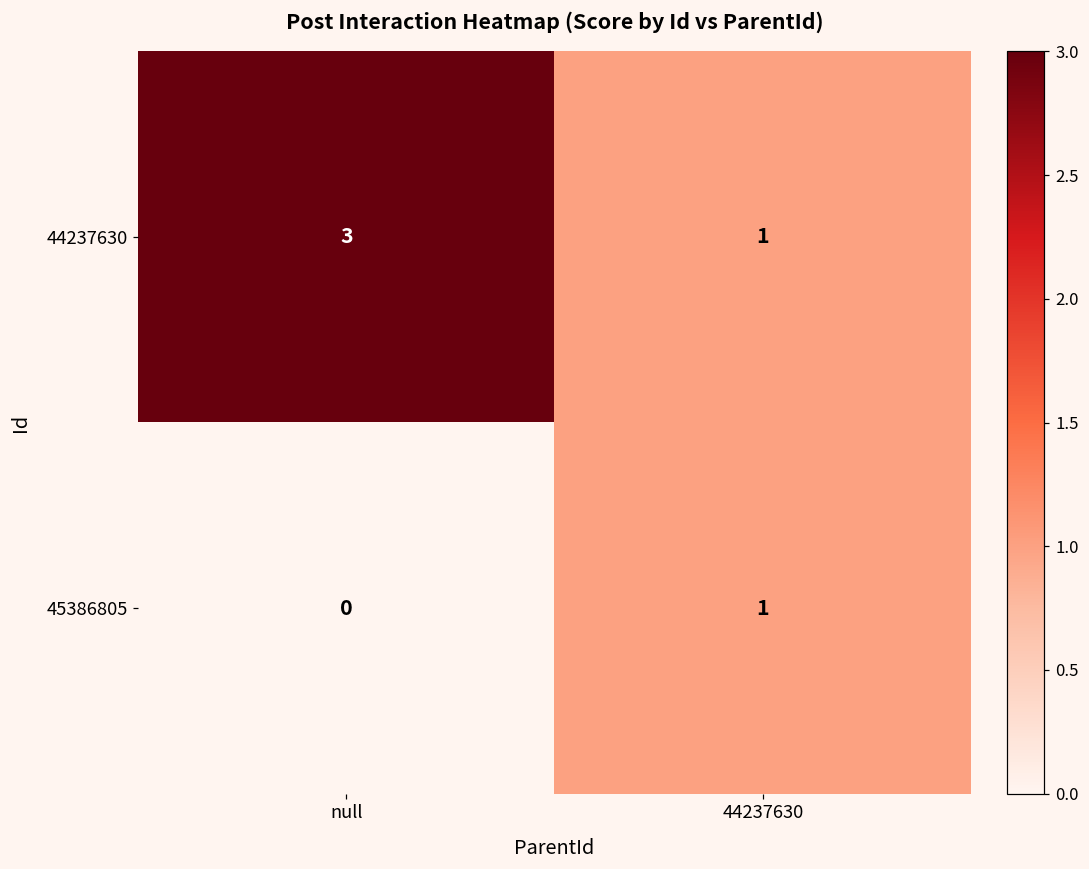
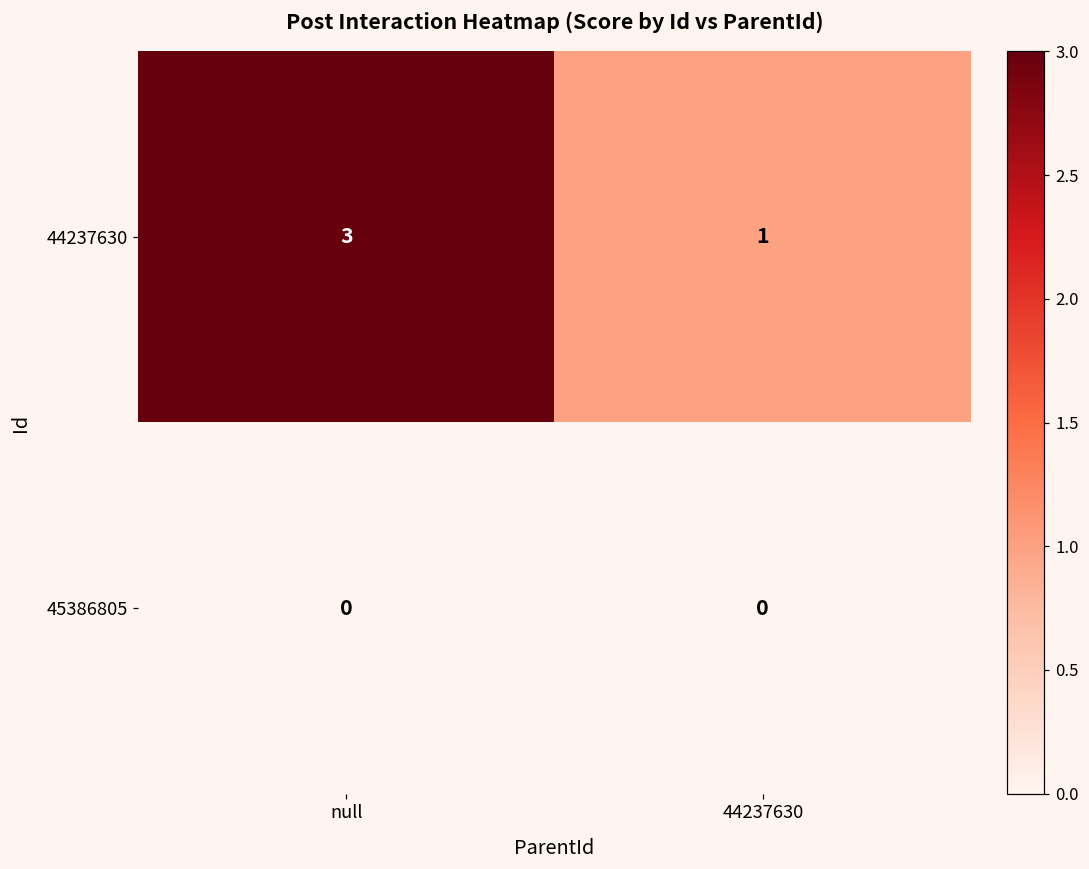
45386805, 44237630: 1 -> 0
